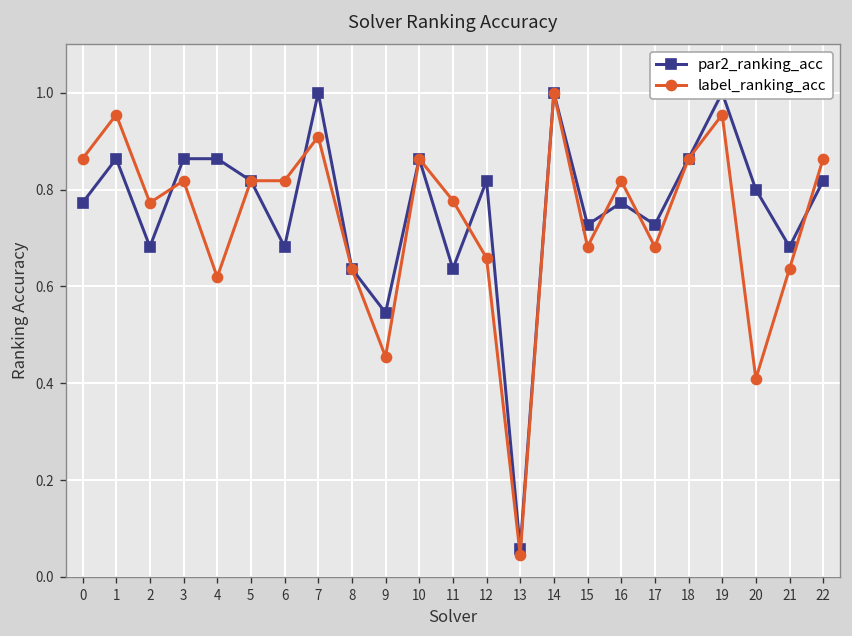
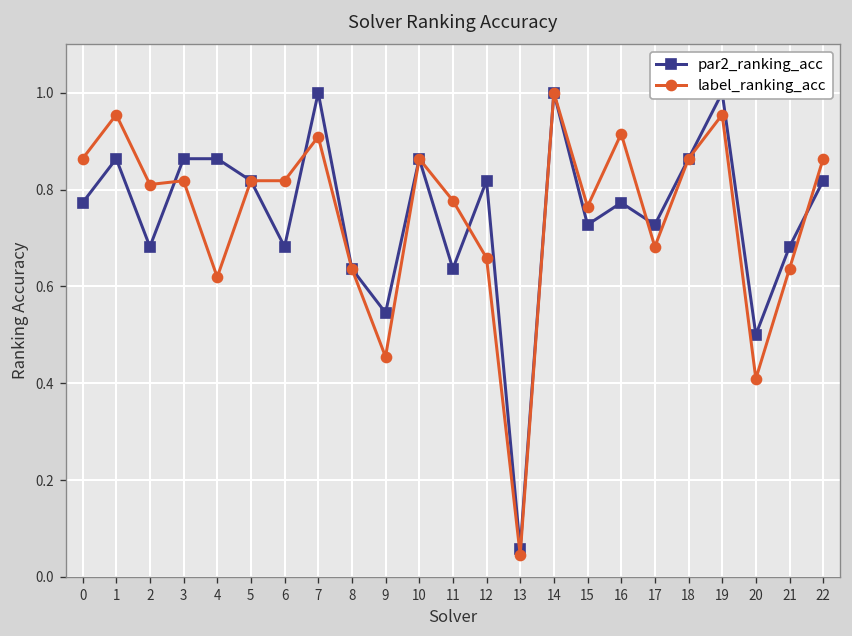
label_ranking_acc, 2: 0.77 -> 0.81
label_ranking_acc, 15: 0.68 -> 0.76
label_ranking_acc, 16: 0.82 -> 0.92
par2_ranking_acc, 20: 0.8 -> 0.5
